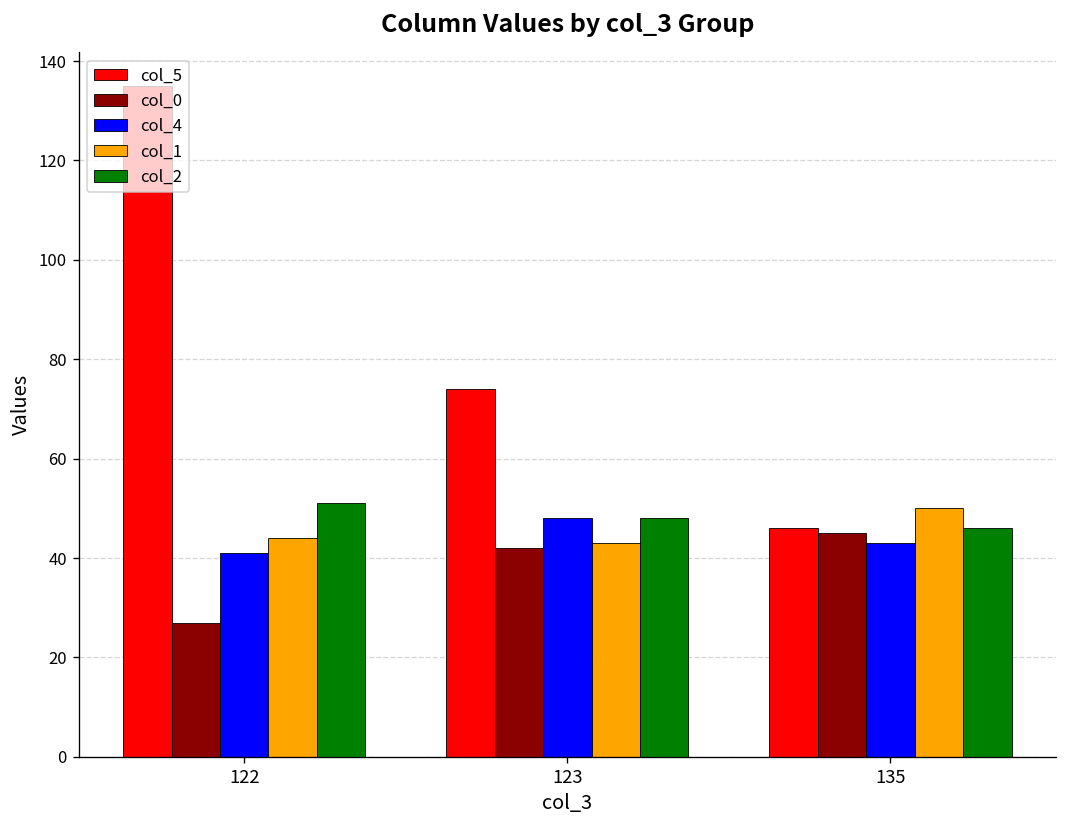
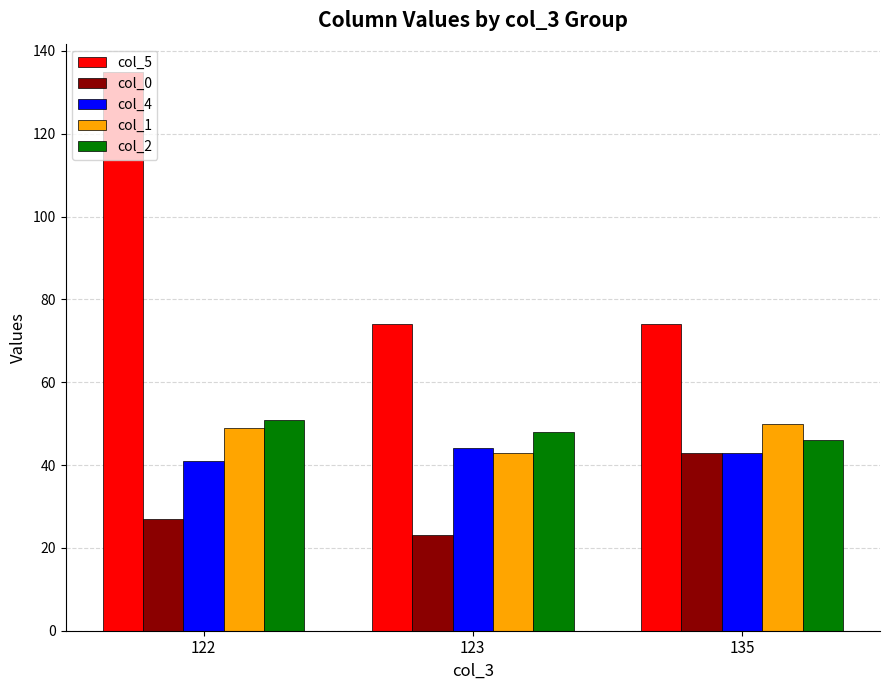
col_1, 122: 44 -> 49
col_0, 123: 42 -> 23
col_4, 123: 48 -> 44
col_5, 135: 46 -> 74
col_0, 135: 45 -> 43
